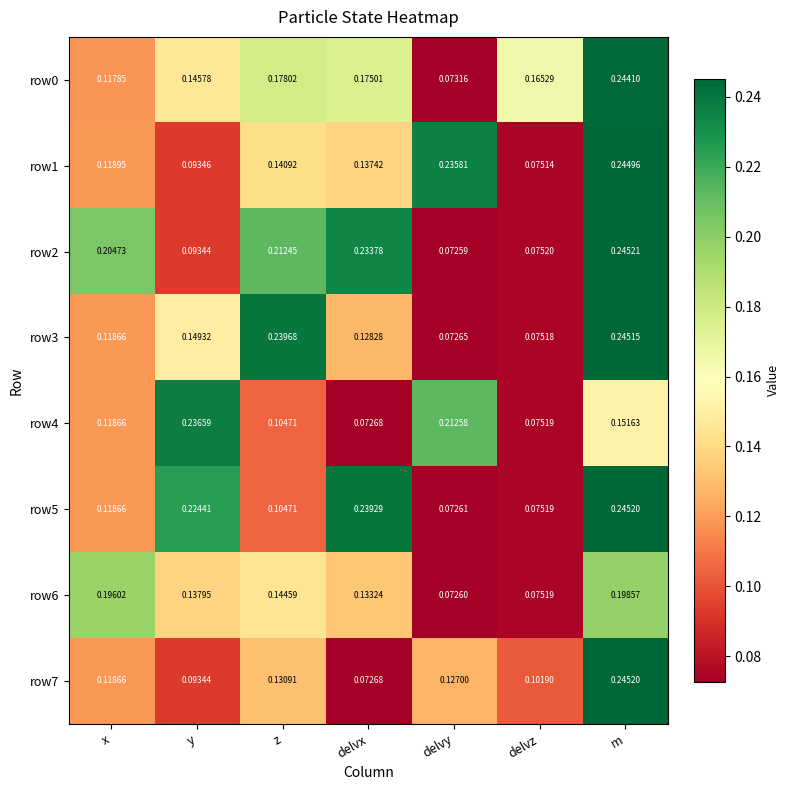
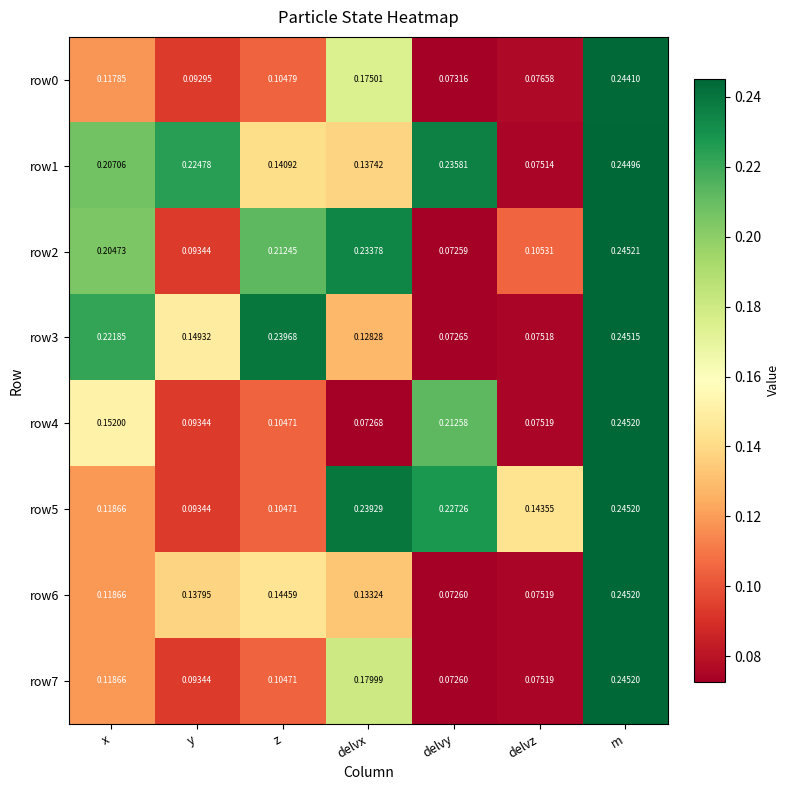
row0, y: 0.14578 -> 0.09295
row0, z: 0.17802 -> 0.10479
row0, delvz: 0.16529 -> 0.07658
row1, x: 0.11895 -> 0.20706
row1, y: 0.09346 -> 0.22478
row2, delvz: 0.07520 -> 0.10531
row3, x: 0.11866 -> 0.22185
row4, x: 0.11866 -> 0.15200
row4, y: 0.23659 -> 0.09344
row4, m: 0.15163 -> 0.24520
row5, y: 0.22441 -> 0.09344
row5, delvy: 0.07261 -> 0.22726
row5, delvz: 0.07519 -> 0.14355
row6, x: 0.19602 -> 0.11866
row6, m: 0.19857 -> 0.24520
row7, z: 0.13091 -> 0.10471
row7, delvx: 0.07268 -> 0.17999
row7, delvy: 0.12700 -> 0.07260
row7, delvz: 0.10190 -> 0.07519
